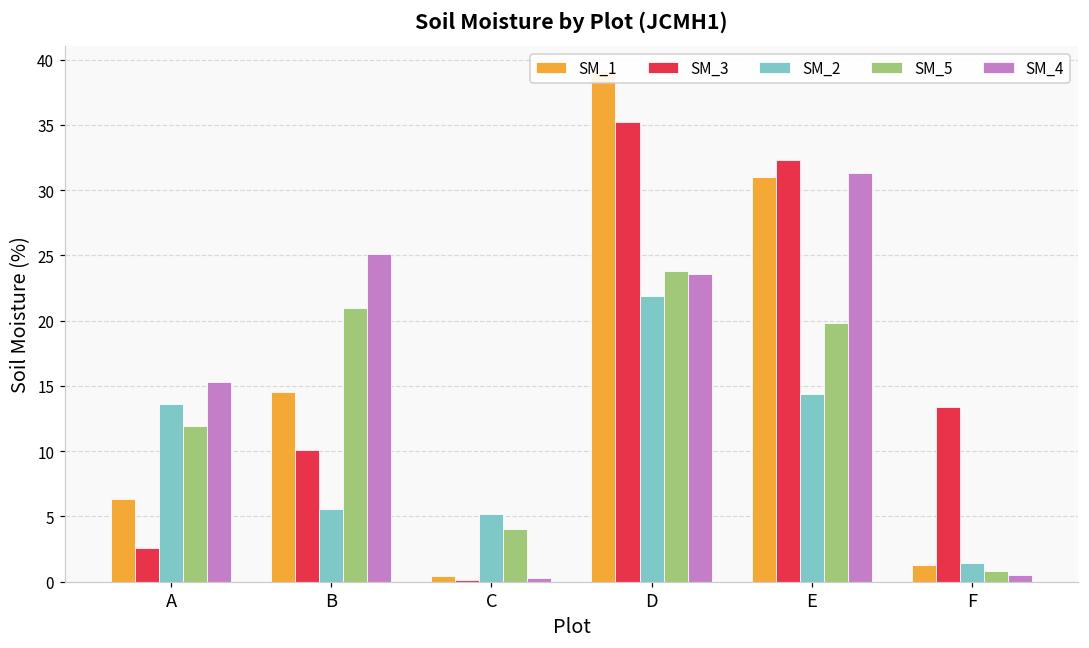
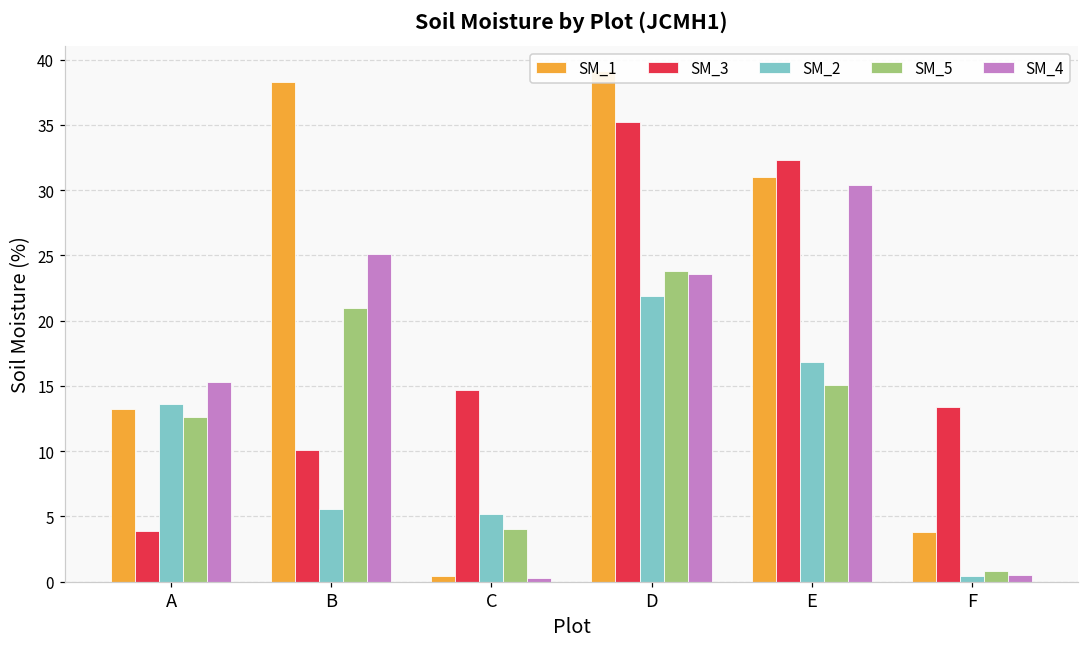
SM_1, A: 6.3 -> 13.2
SM_3, A: 2.6 -> 3.9
SM_5, A: 11.9 -> 12.6
SM_1, B: 14.5 -> 38.3
SM_3, C: 0.1 -> 14.7
SM_2, E: 14.4 -> 16.8
SM_5, E: 19.8 -> 15.1
SM_4, E: 31.3 -> 30.4
SM_1, F: 1.3 -> 3.8
SM_2, F: 1.4 -> 0.4
